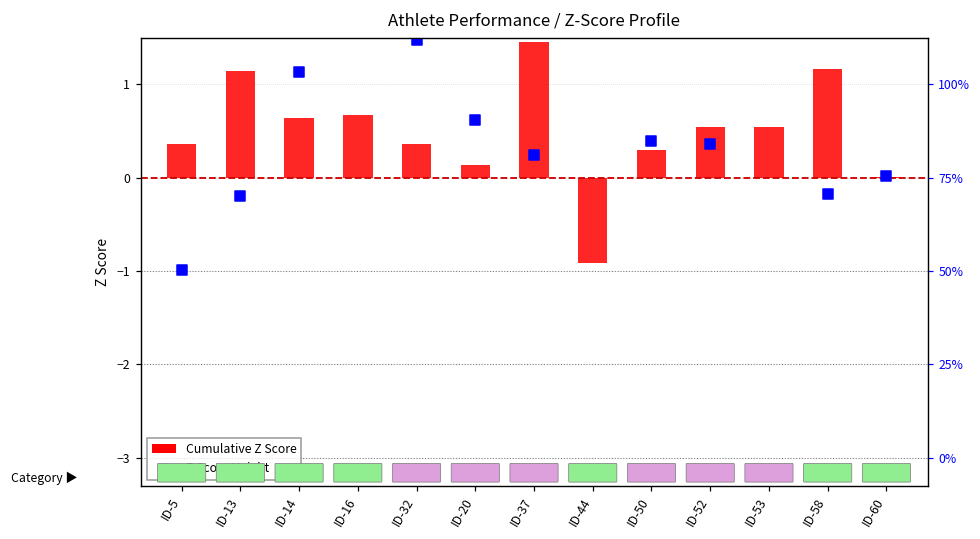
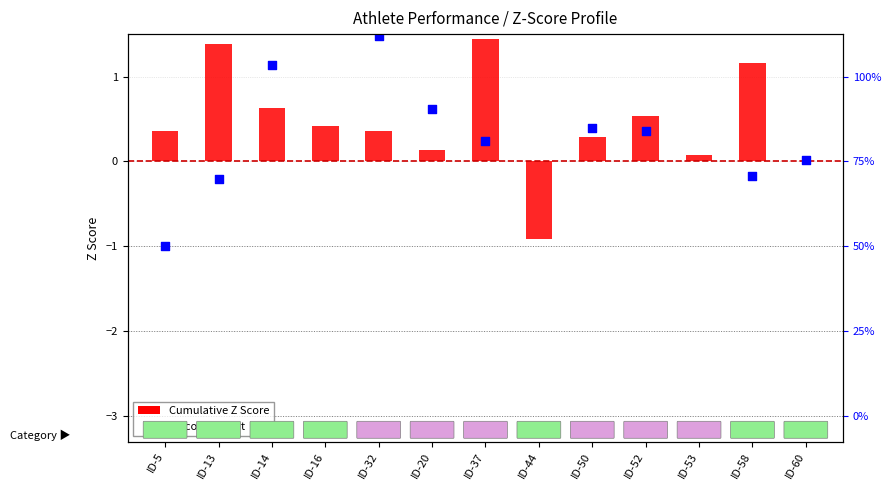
Cumulative Z Score, ID-13: 1.1 -> 1.4
Cumulative Z Score, ID-16: 0.7 -> 0.4
Cumulative Z Score, ID-53: 0.5 -> 0.1
